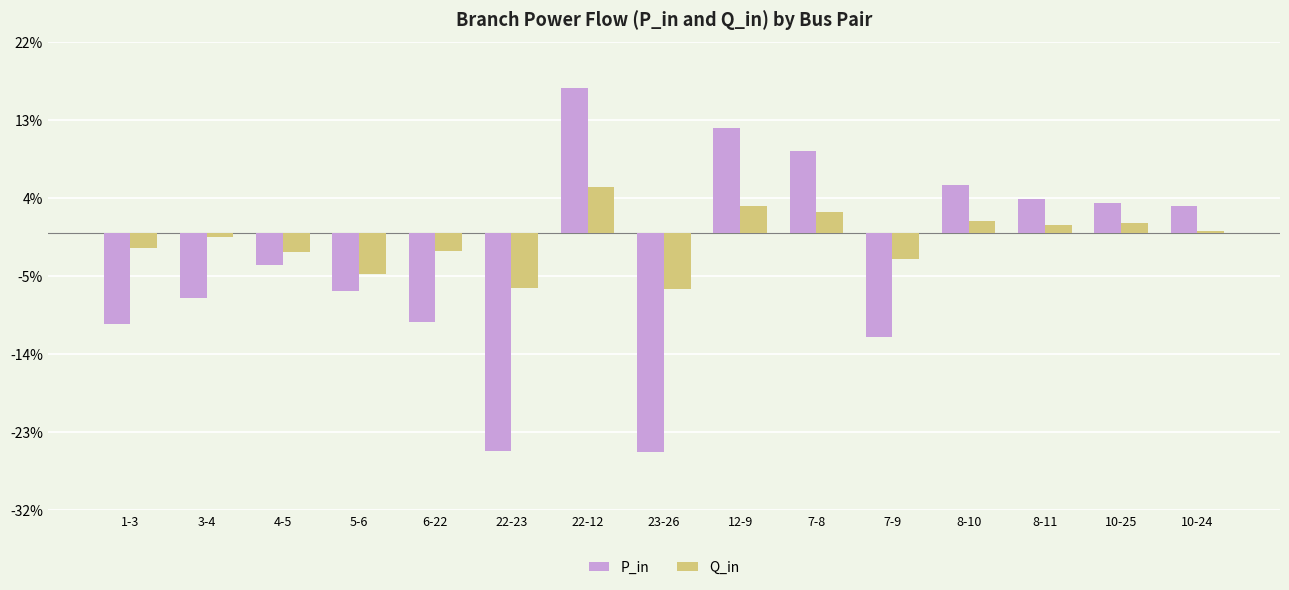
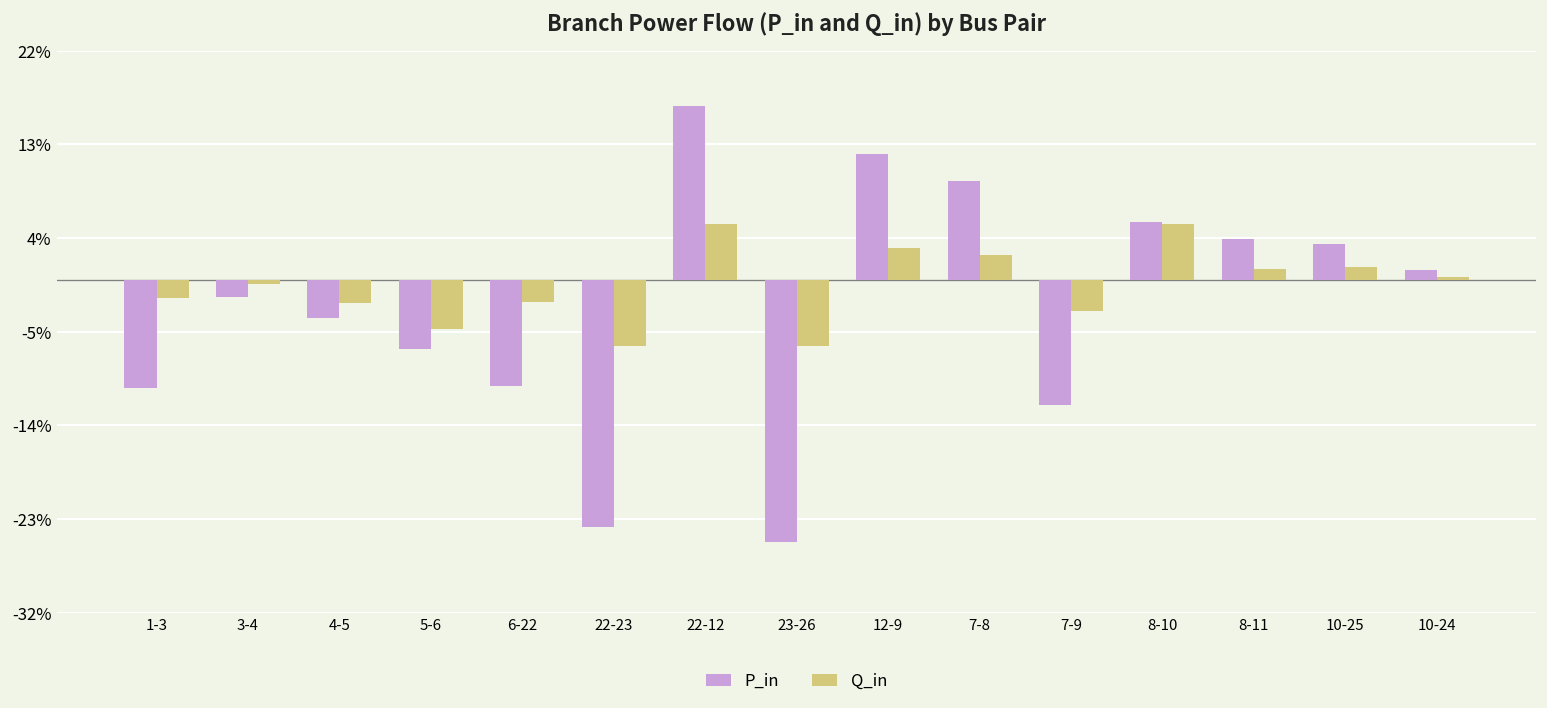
P_in, 3-4: -8% -> -2%
P_in, 22-23: -25% -> -24%
Q_in, 8-10: 1% -> 5%
P_in, 10-24: 3% -> 1%
